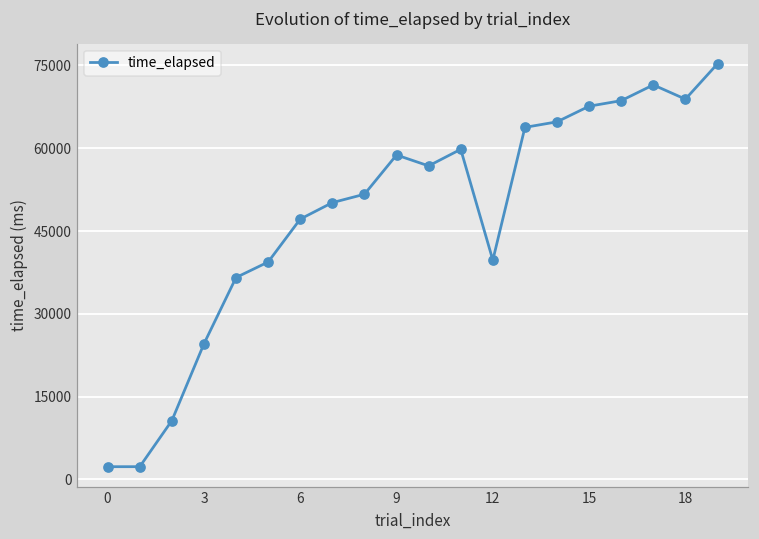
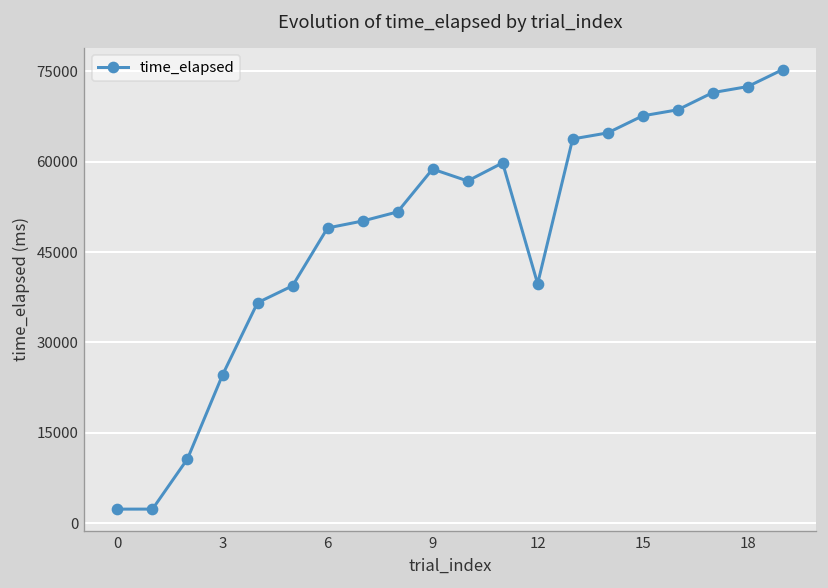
6: 47000 -> 49000
18: 69000 -> 72000
